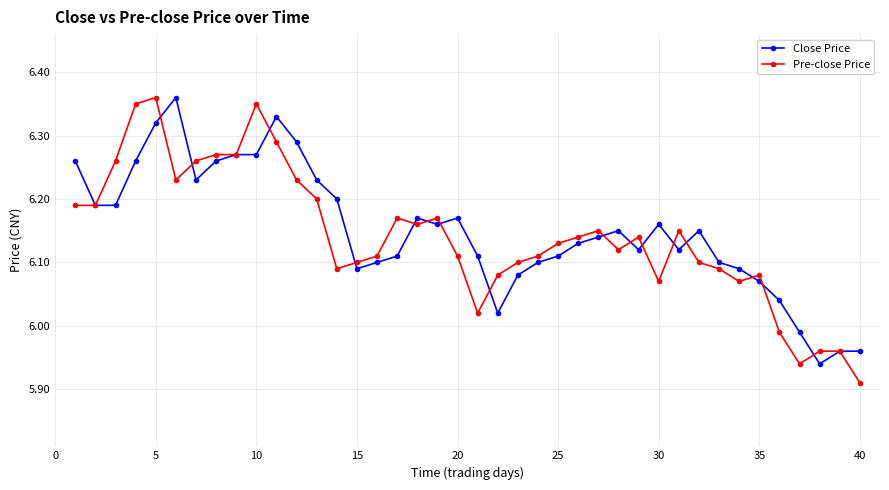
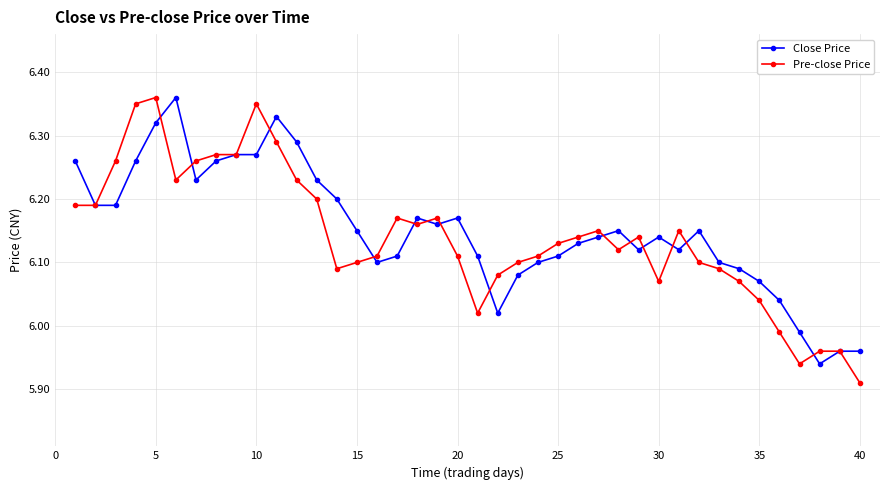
Close Price, 15: 6.09 -> 6.15
Close Price, 30: 6.16 -> 6.14
Pre-close Price, 35: 6.08 -> 6.04
